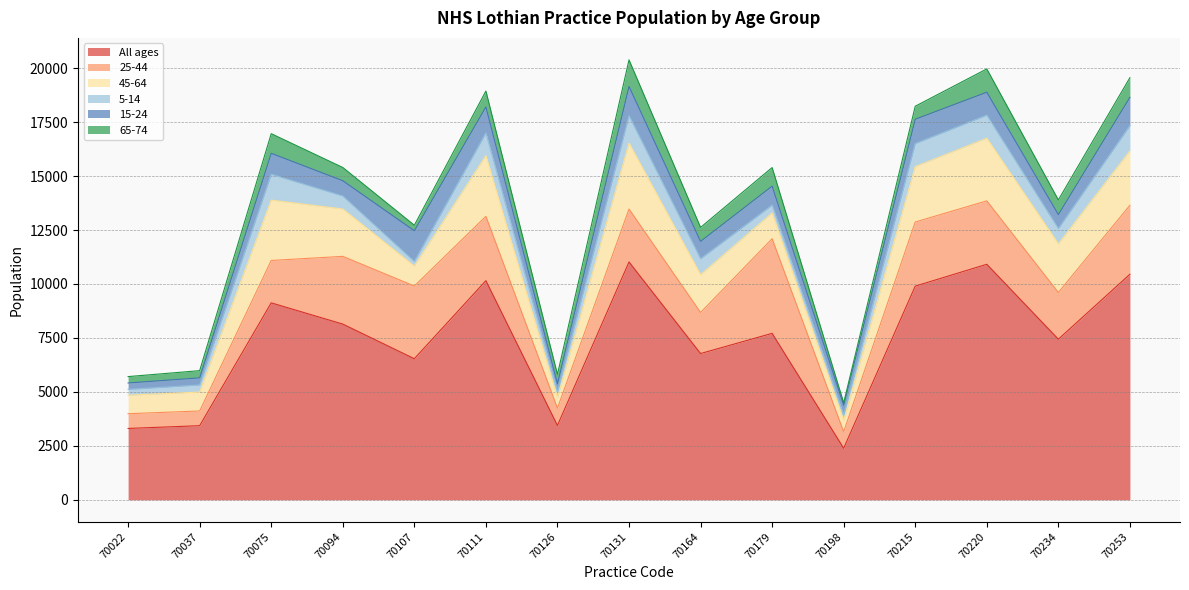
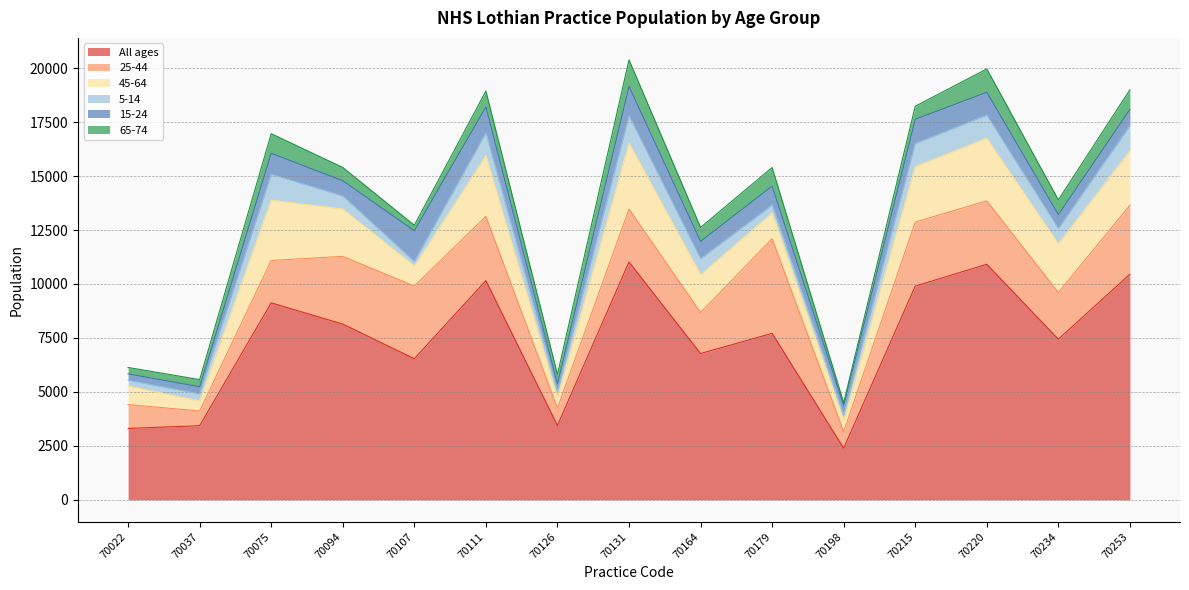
25-44, 70022: 700 -> 1100
45-64, 70037: 900 -> 500
15-24, 70253: 1300 -> 700
